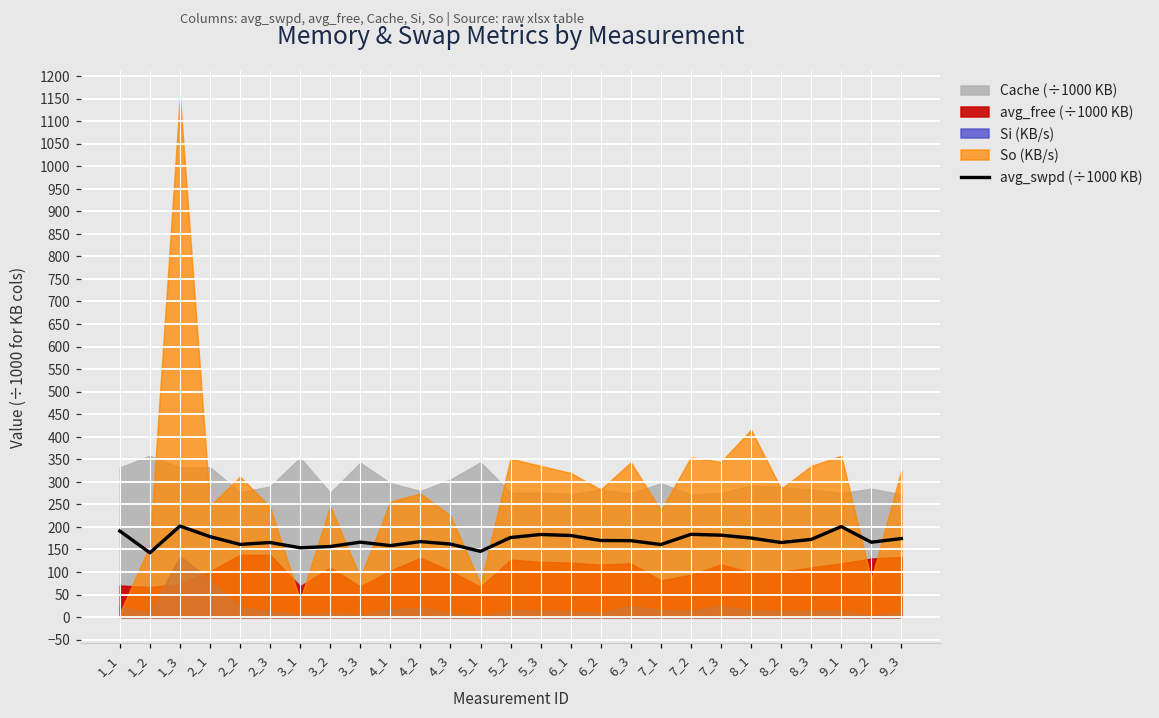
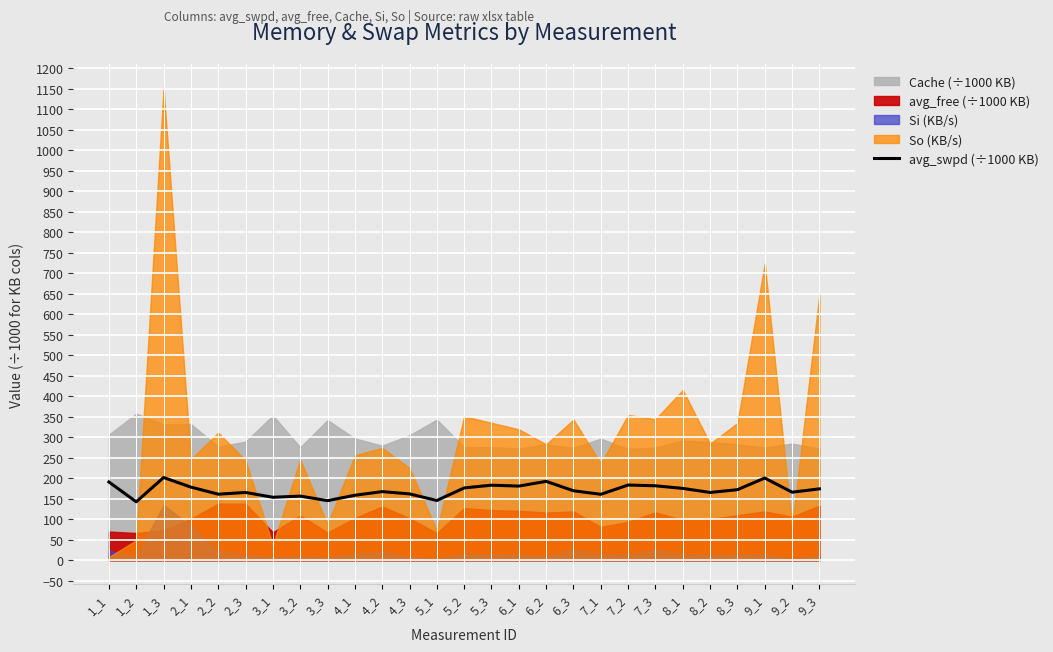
Cache (÷1000 KB), 1_1: 330 -> 310
So (KB/s), 1_2: 160 -> 50
avg_swpd (÷1000 KB), 3_3: 170 -> 150
avg_swpd (÷1000 KB), 6_2: 170 -> 190
So (KB/s), 9_1: 360 -> 720
avg_free (÷1000 KB), 9_2: 130 -> 110
So (KB/s), 9_3: 330 -> 650
